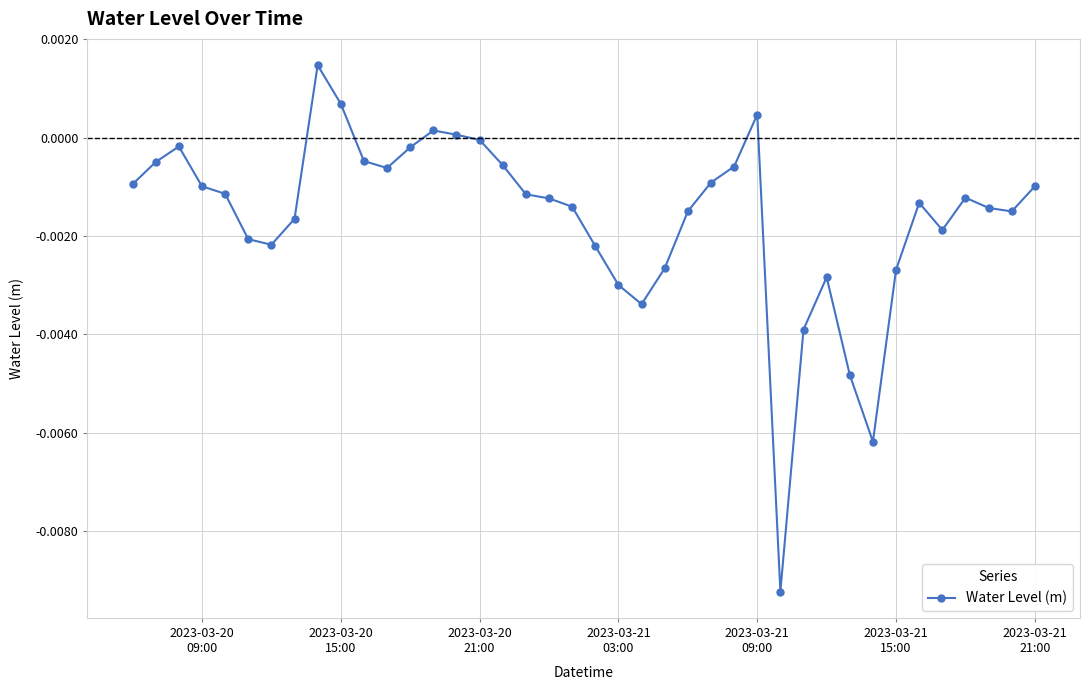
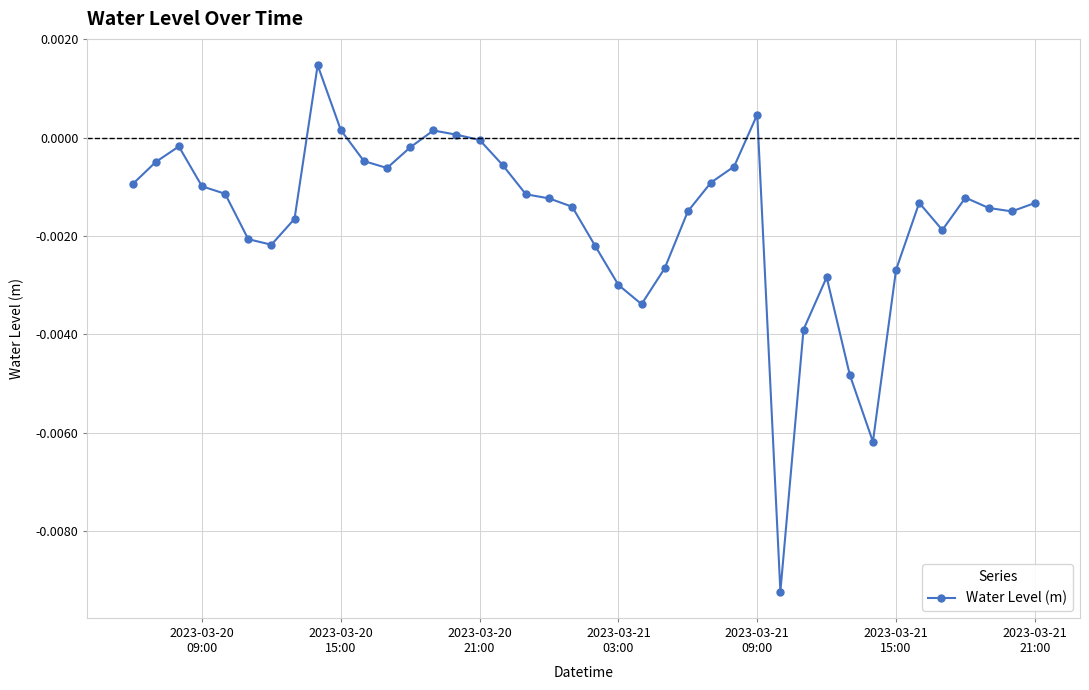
2023-03-20 15:00: 0.0007 -> 0.0002
2023-03-21 21:00: -0.0010 -> -0.0013
